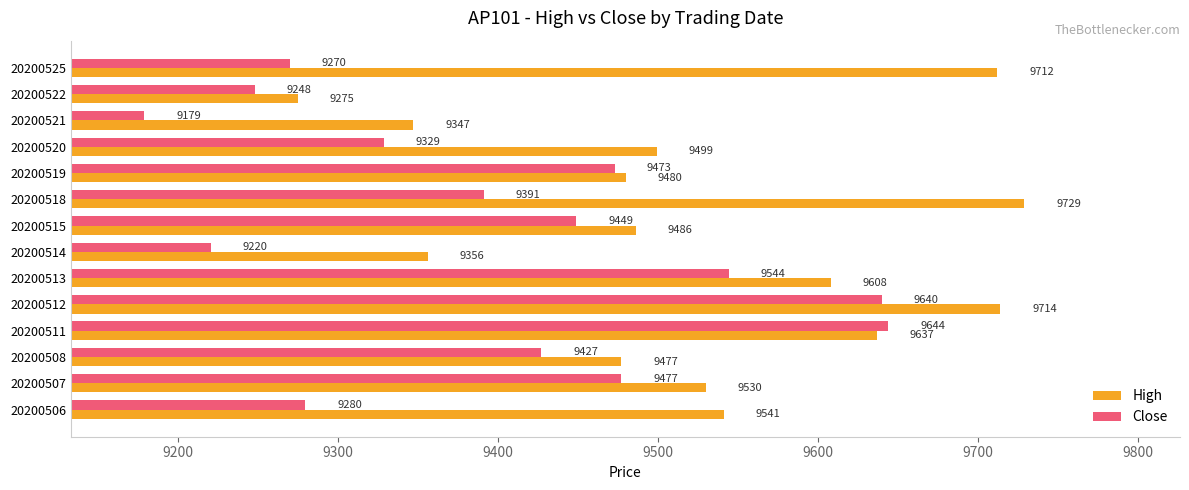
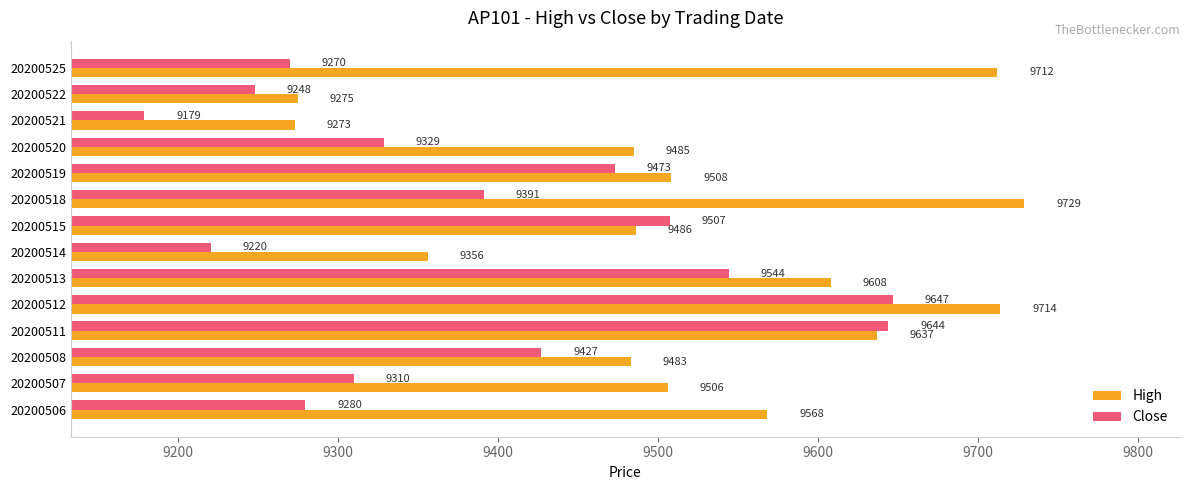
High, 20200521: 9347 -> 9273
High, 20200520: 9499 -> 9485
High, 20200519: 9480 -> 9508
Close, 20200515: 9449 -> 9507
Close, 20200512: 9640 -> 9647
High, 20200508: 9477 -> 9483
Close, 20200507: 9477 -> 9310
High, 20200507: 9530 -> 9506
High, 20200506: 9541 -> 9568
